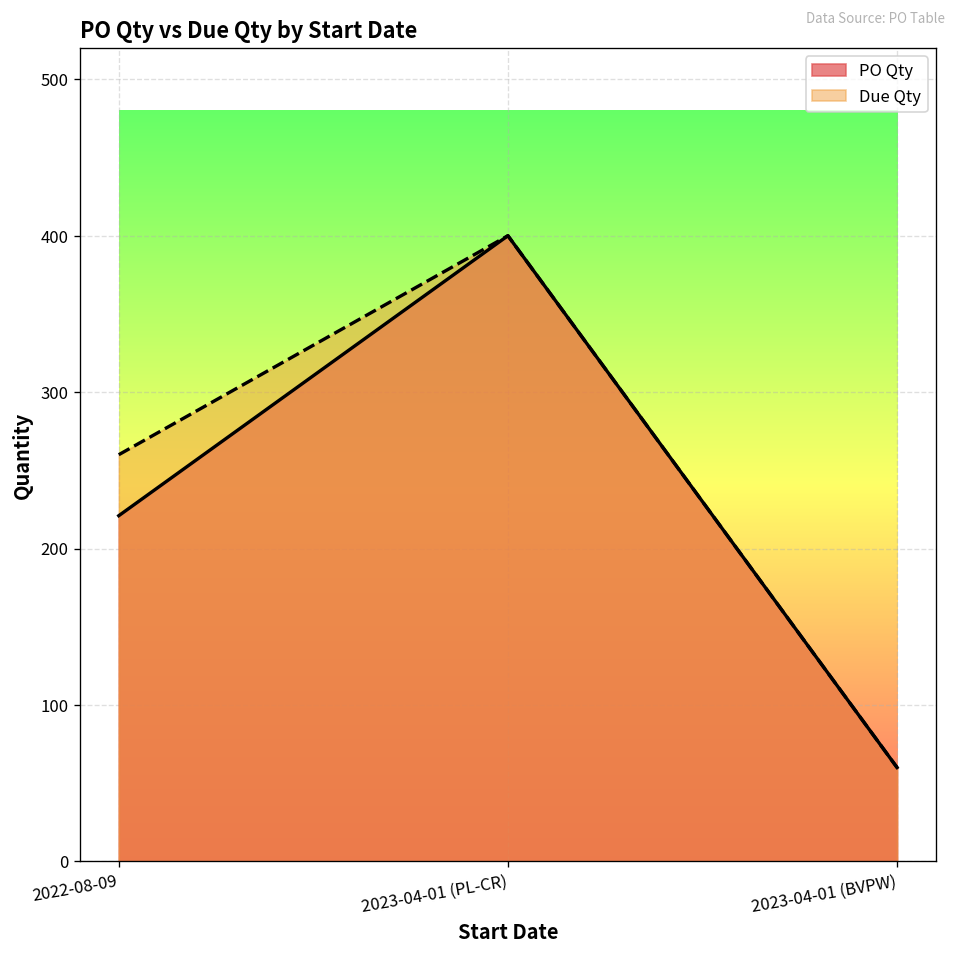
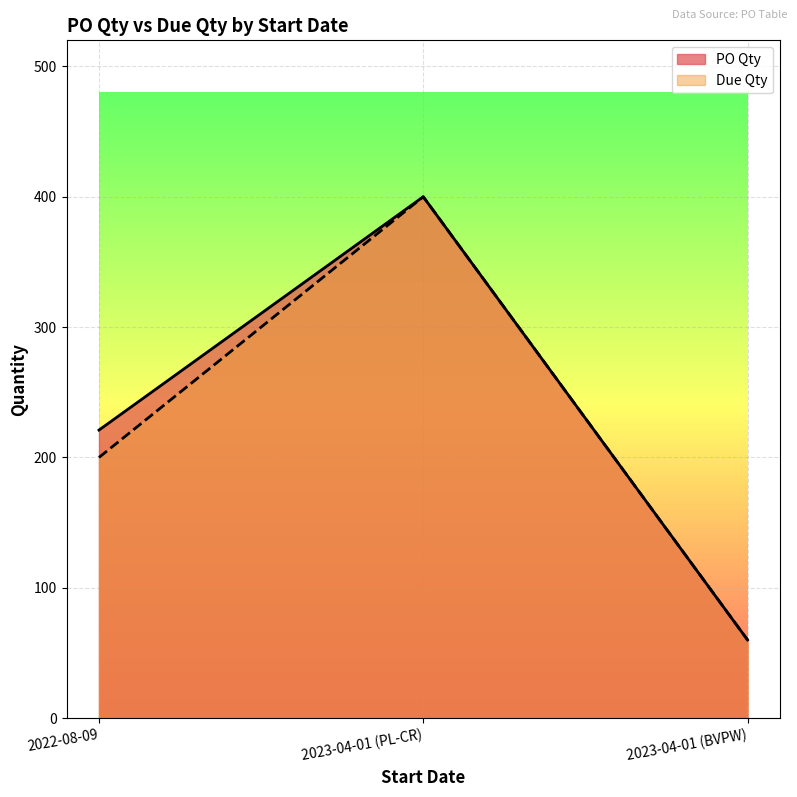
Due Qty, 2022-08-09: 260 -> 200
